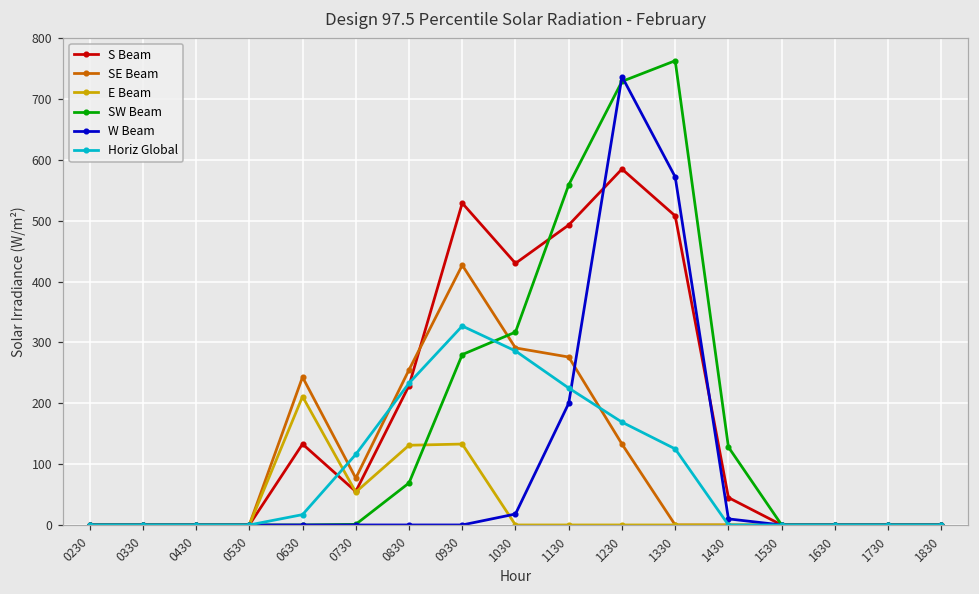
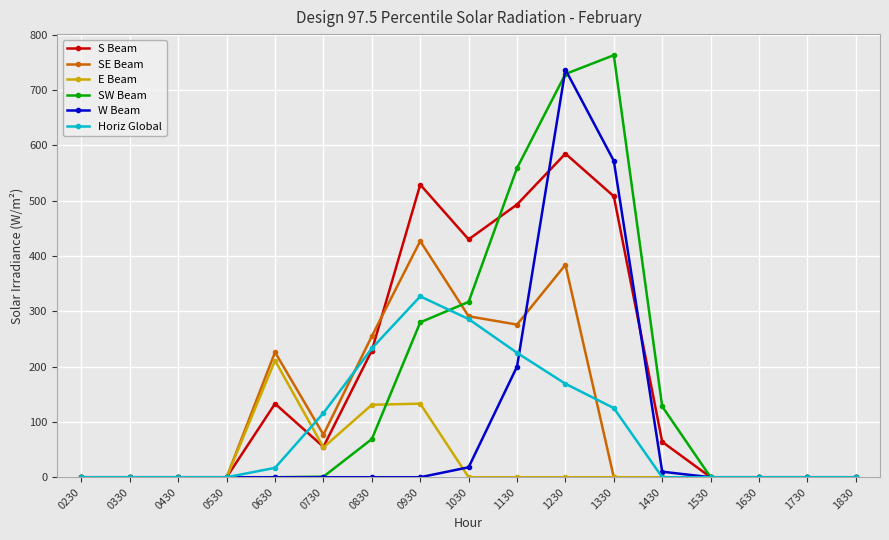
SE Beam, 0630: 240 -> 230
SE Beam, 1230: 130 -> 380
S Beam, 1430: 50 -> 60
